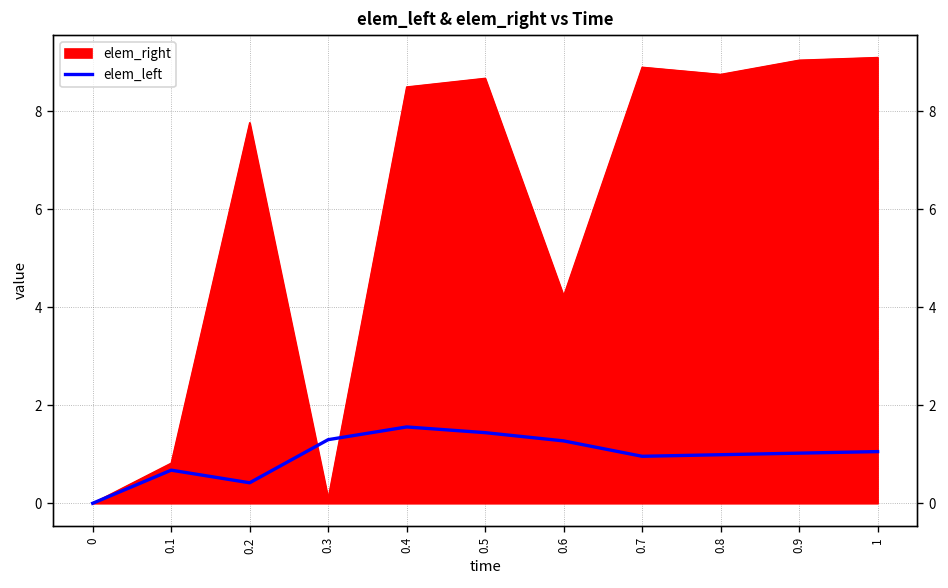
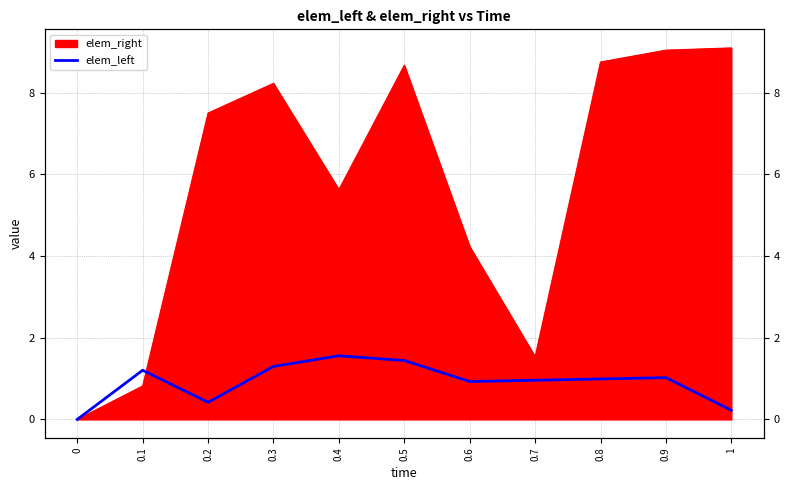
elem_left, 0.1: 0.7 -> 1.2
elem_right, 0.2: 7.8 -> 7.5
elem_right, 0.3: 0.1 -> 8.2
elem_right, 0.4: 8.5 -> 5.6
elem_left, 0.6: 1.3 -> 0.9
elem_right, 0.7: 8.9 -> 1.5
elem_left, 1: 1.1 -> 0.2
